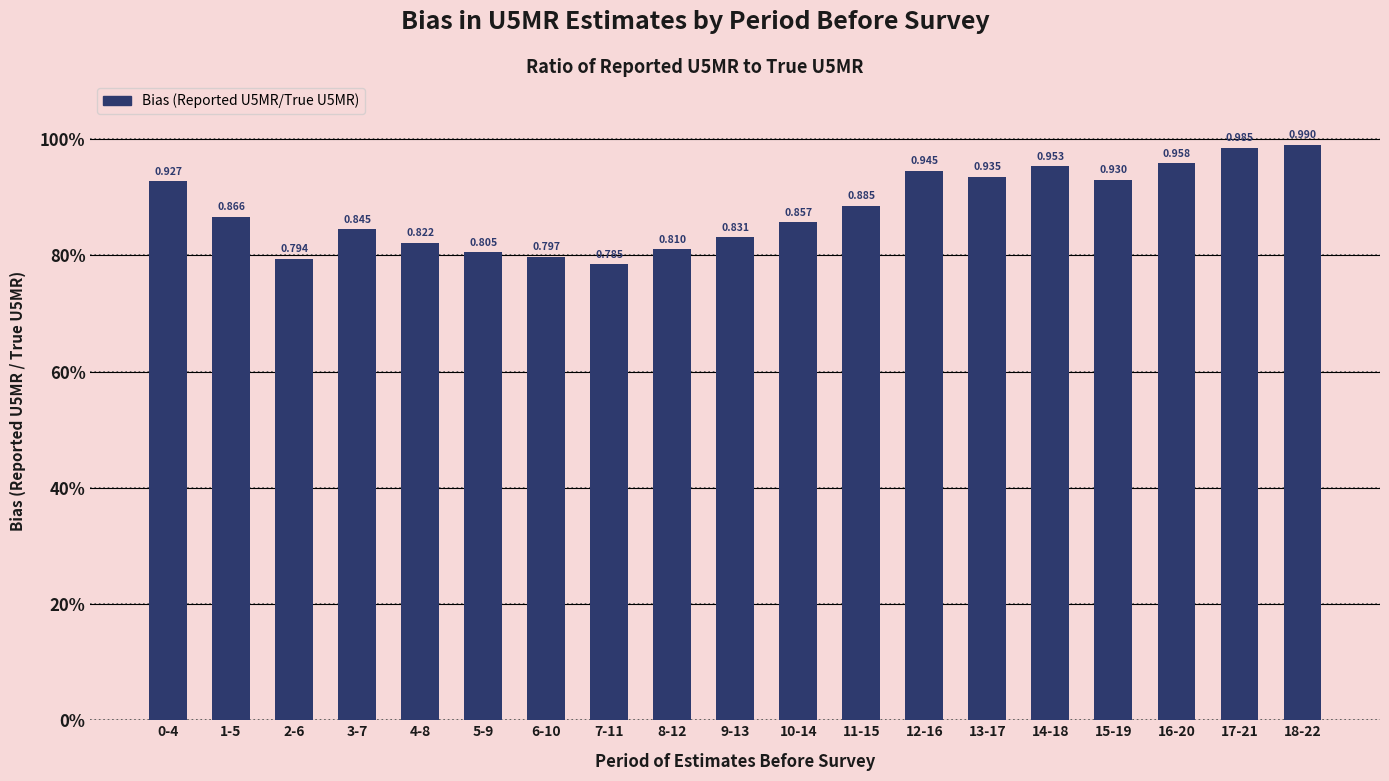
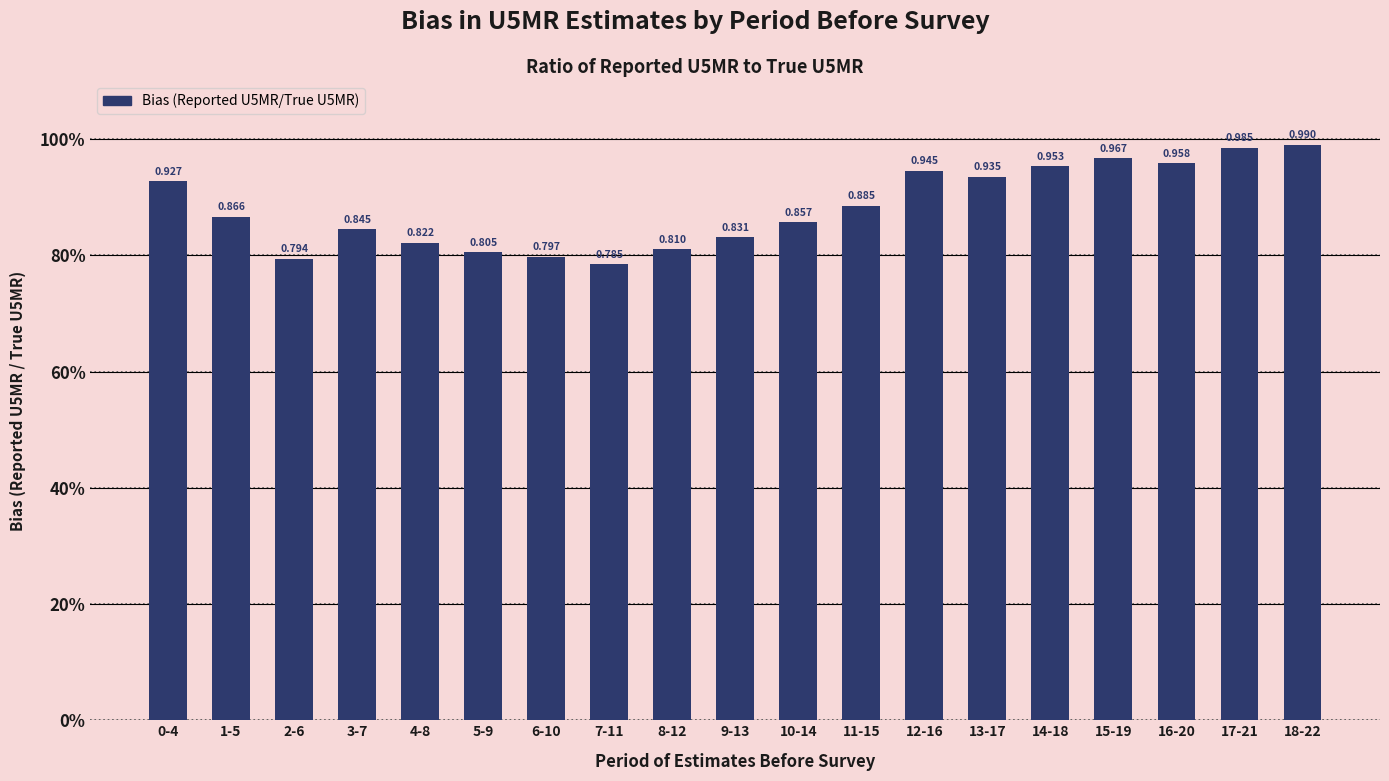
15-19: 0.930 -> 0.967
